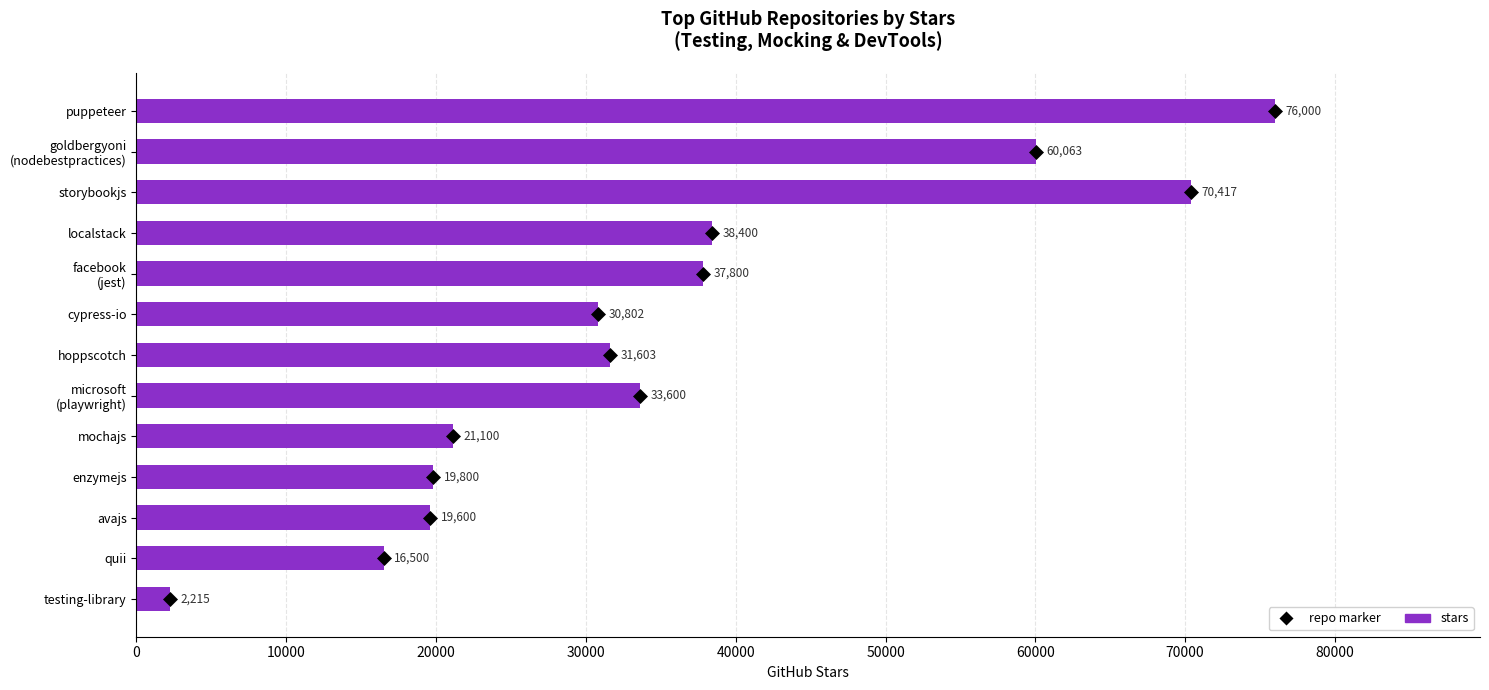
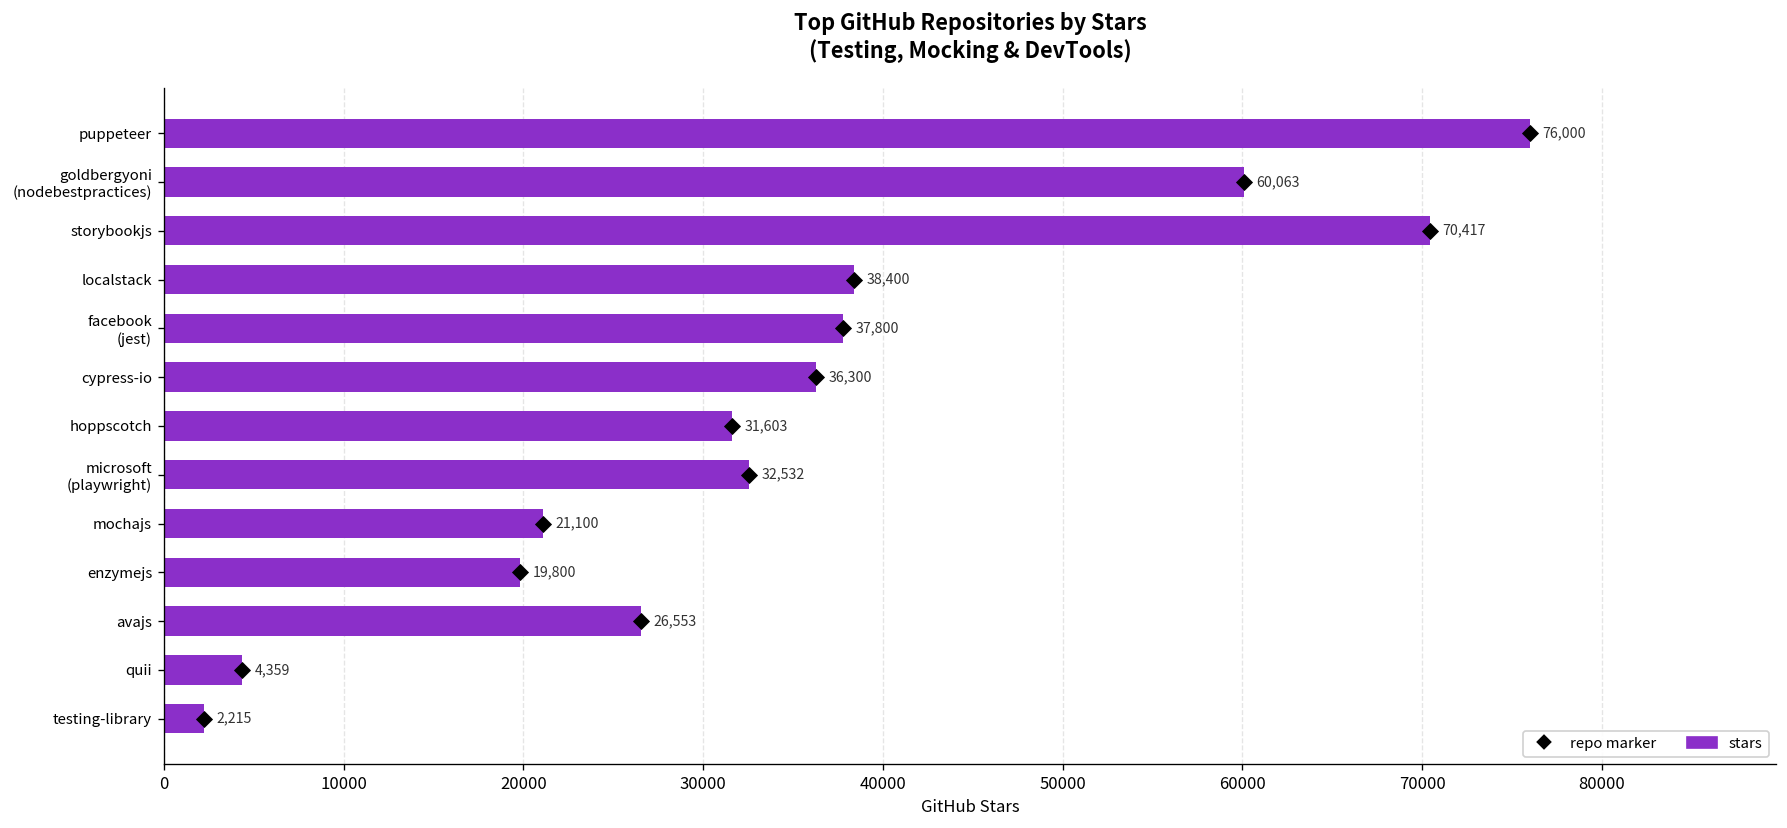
stars, cypress-io: 30,802 -> 36,300
stars, microsoft (playwright): 33,600 -> 32,532
stars, avajs: 19,600 -> 26,553
stars, quii: 16,500 -> 4,359
